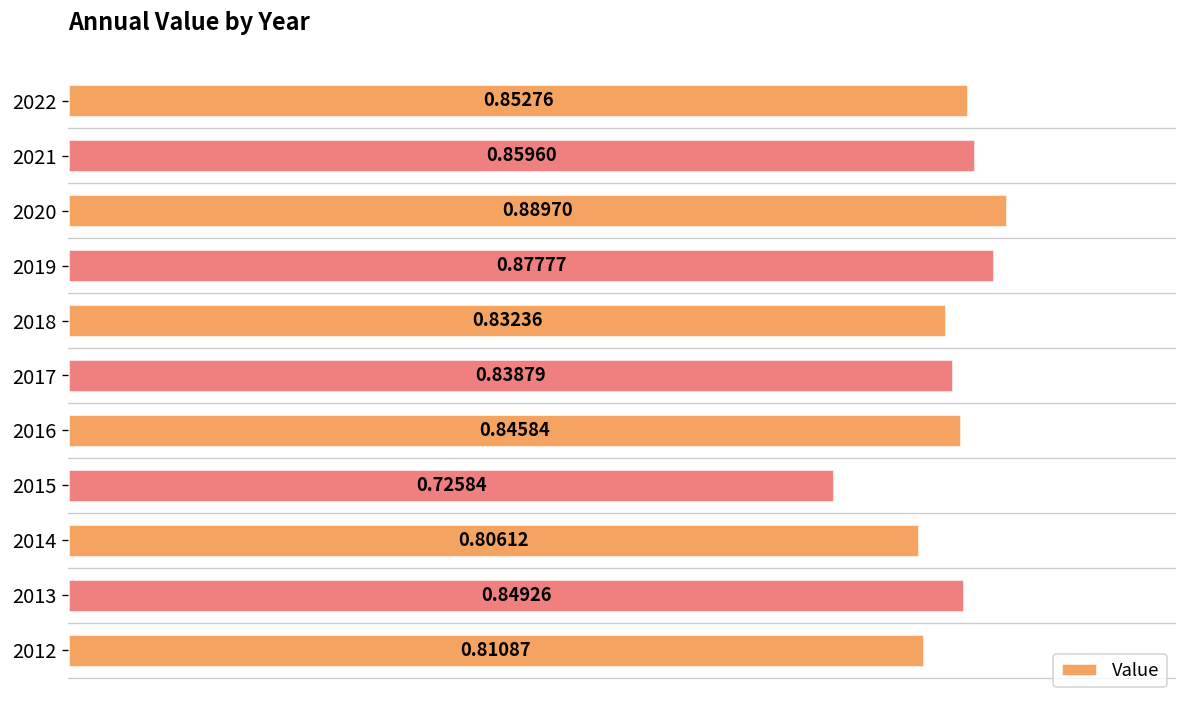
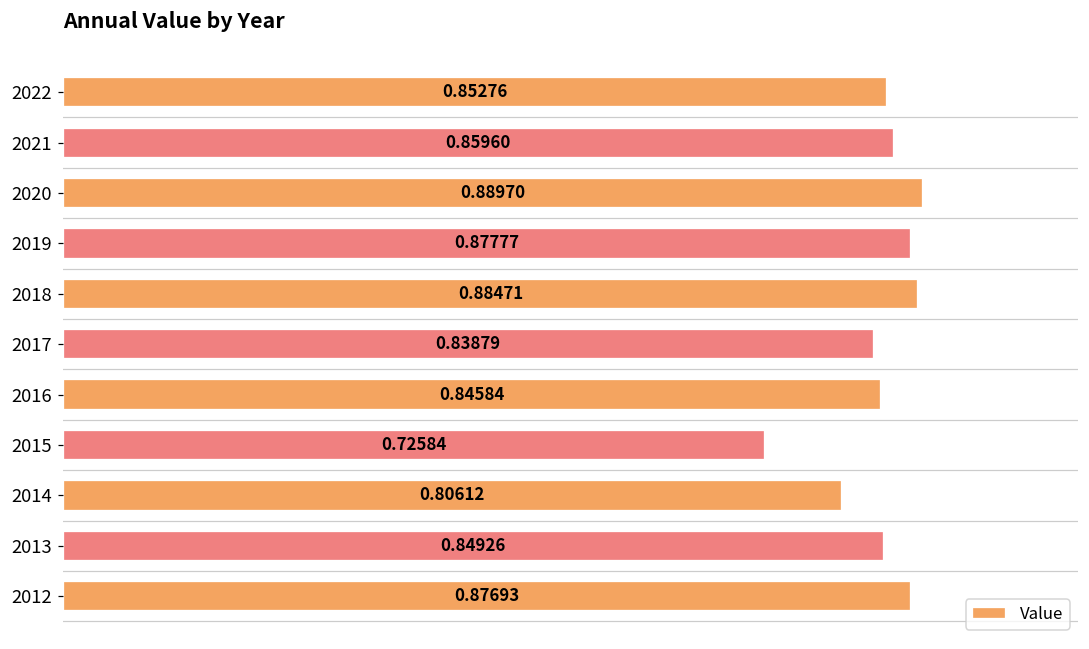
2018: 0.83236 -> 0.88471
2012: 0.81087 -> 0.87693
